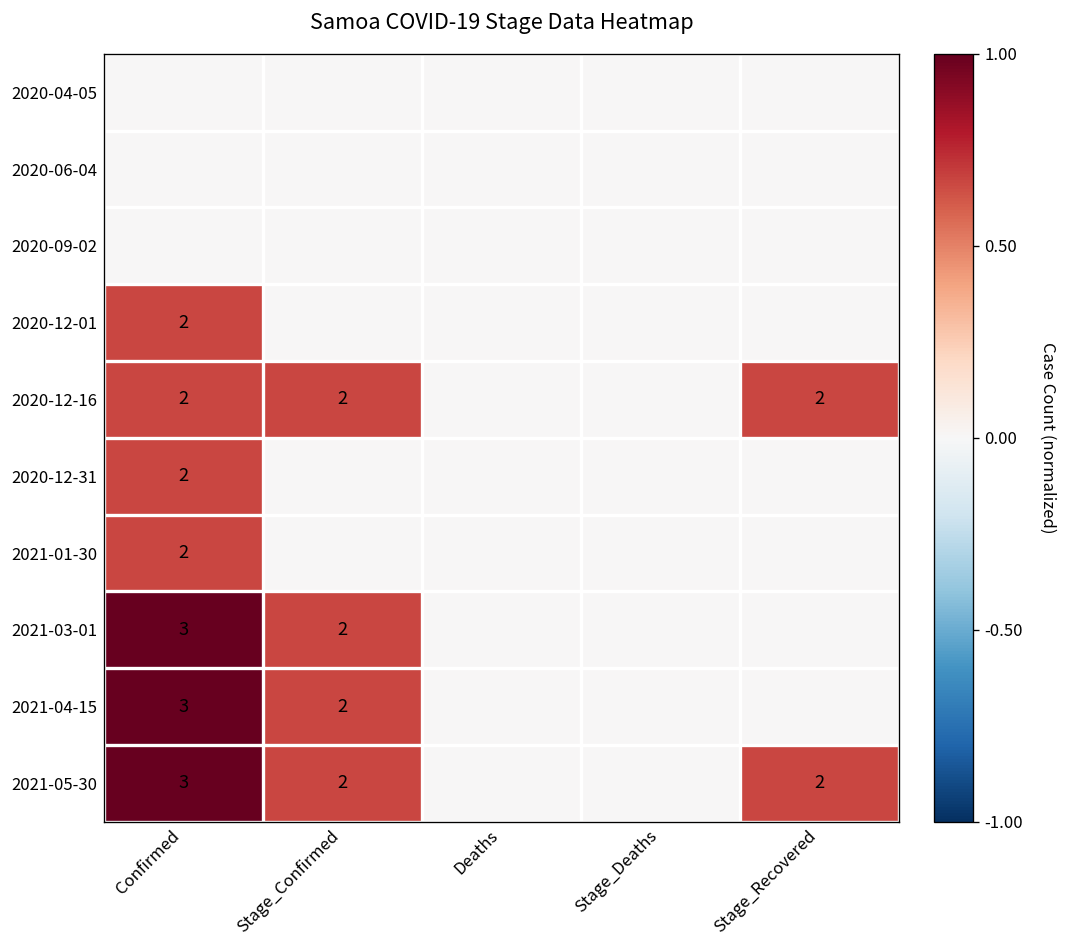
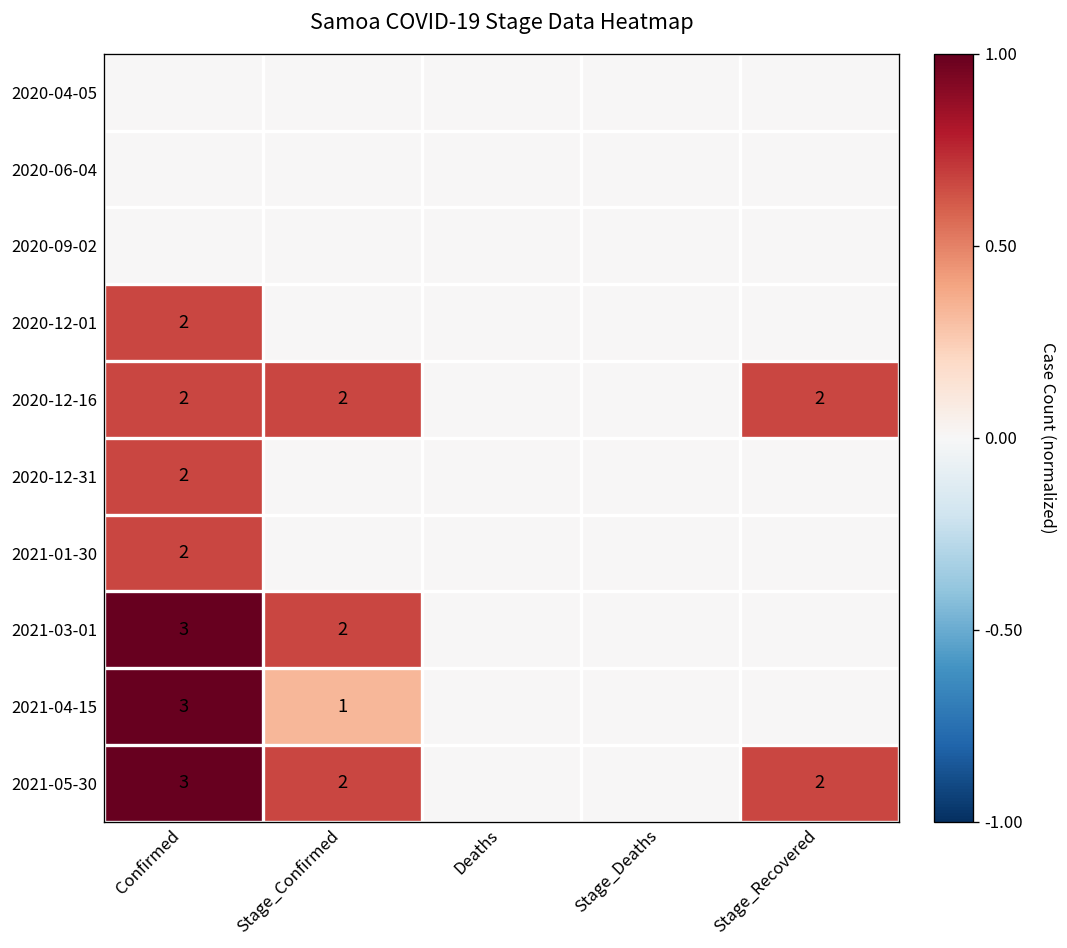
2021-04-15, Stage_Confirmed: 2 -> 1
